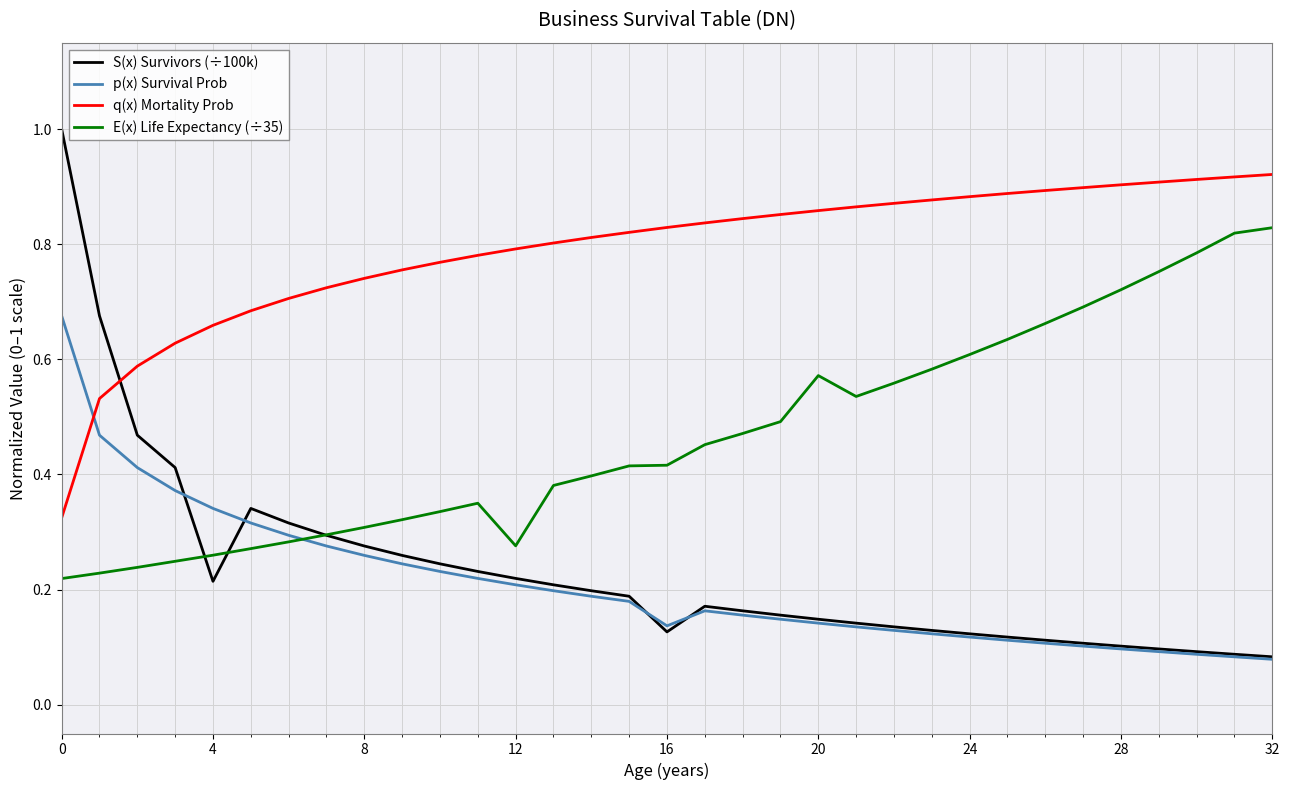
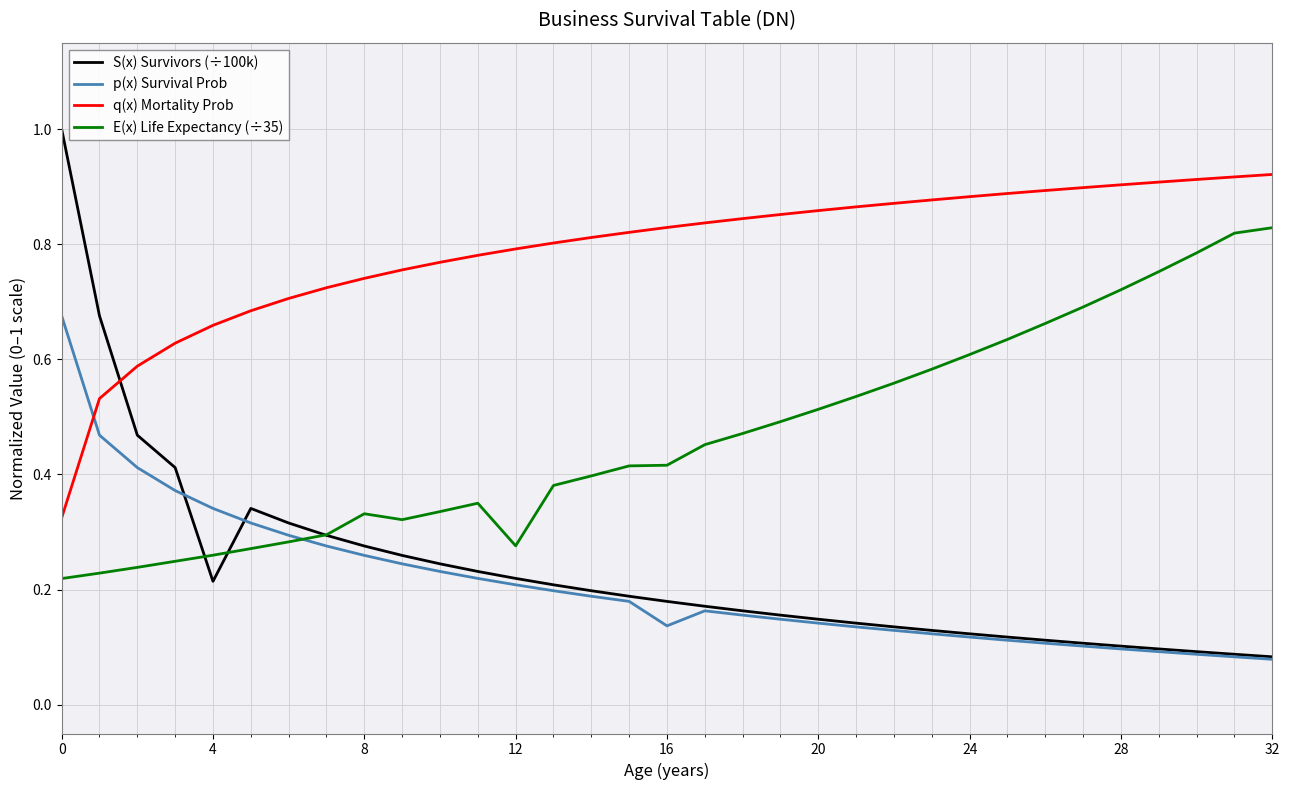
E(x) Life Expectancy (÷35), 8: 0.31 -> 0.33
S(x) Survivors (÷100k), 16: 0.13 -> 0.18
E(x) Life Expectancy (÷35), 20: 0.57 -> 0.51
